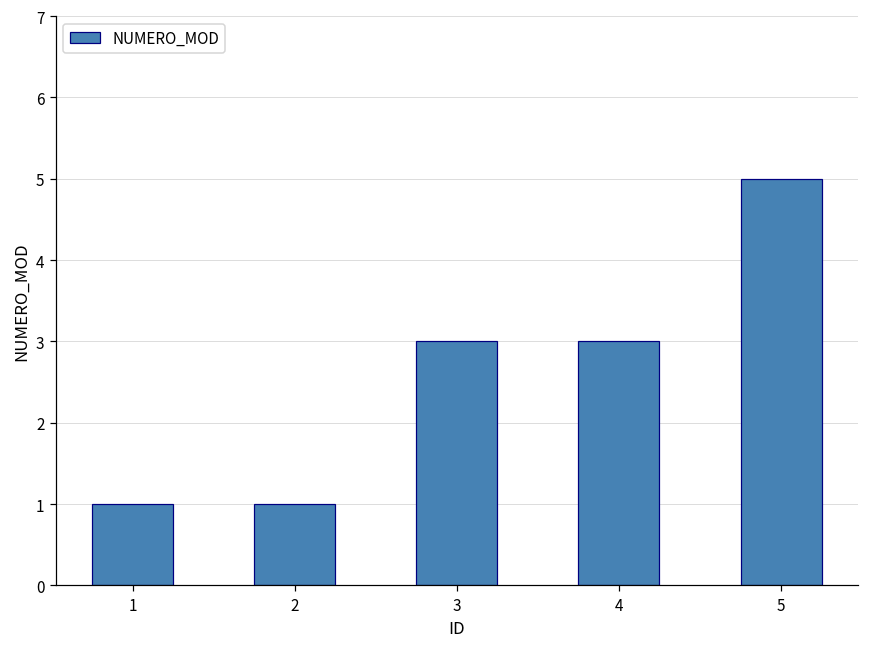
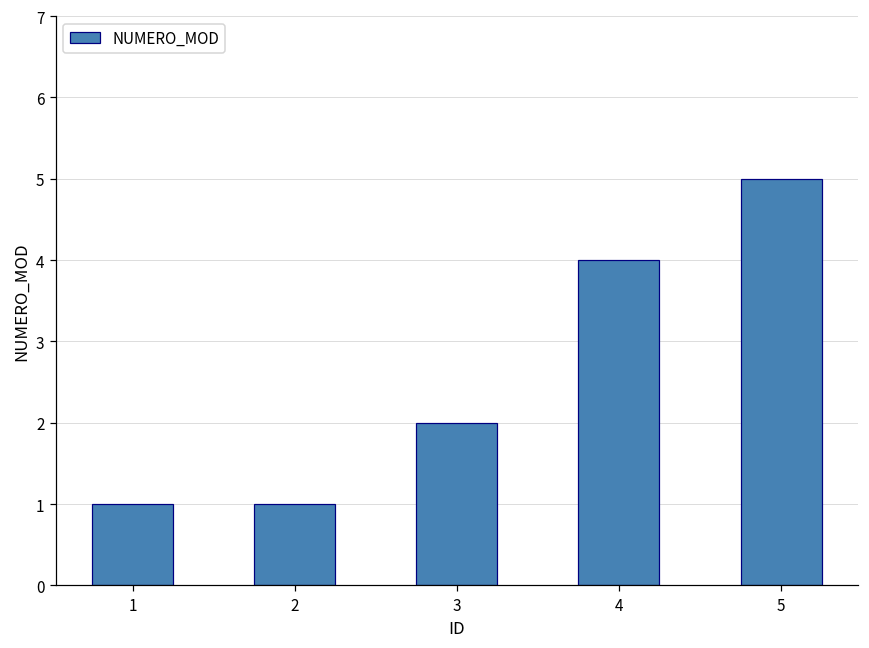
3: 3 -> 2
4: 3 -> 4
